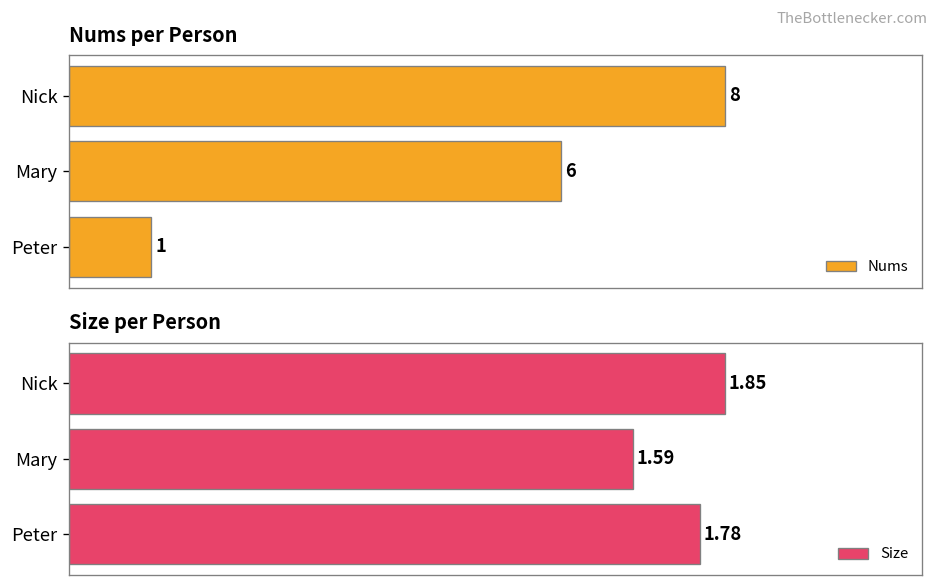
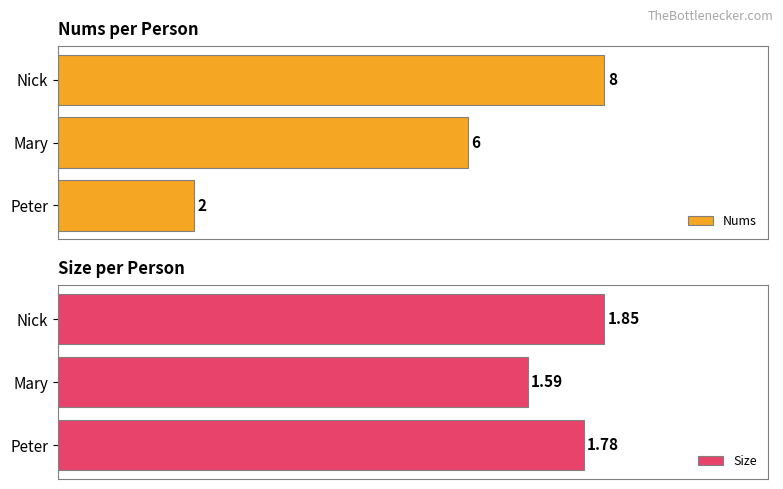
Nums per Person, Peter: 1 -> 2
